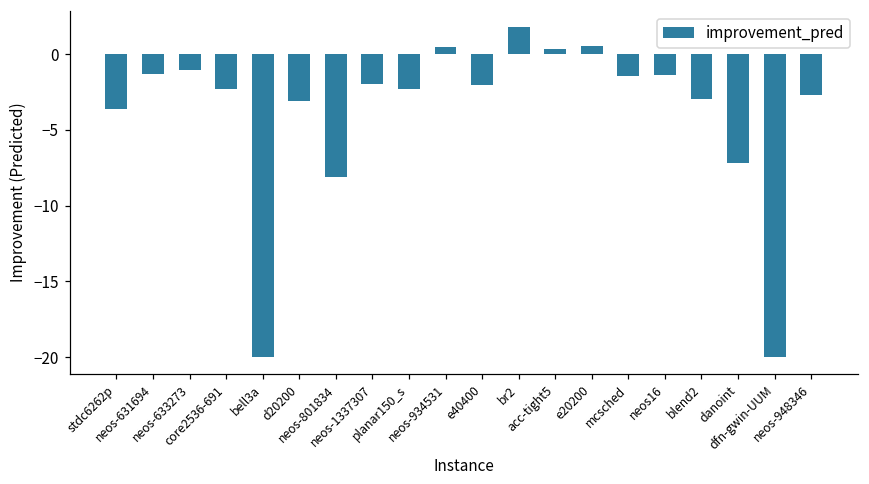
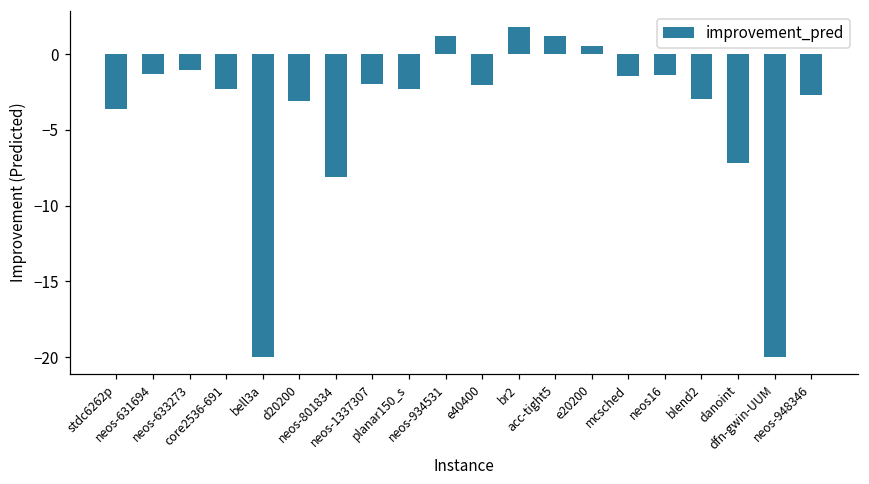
neos-934531: 0.5 -> 1.2
acc-tight5: 0.3 -> 1.2
